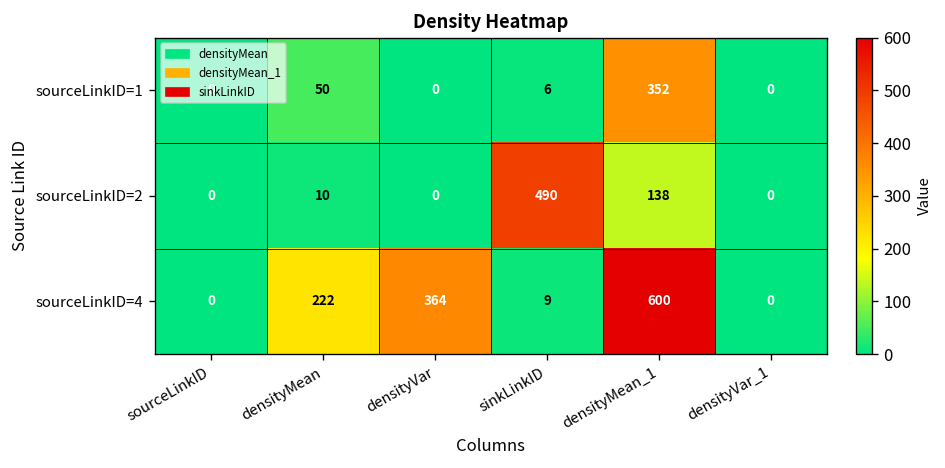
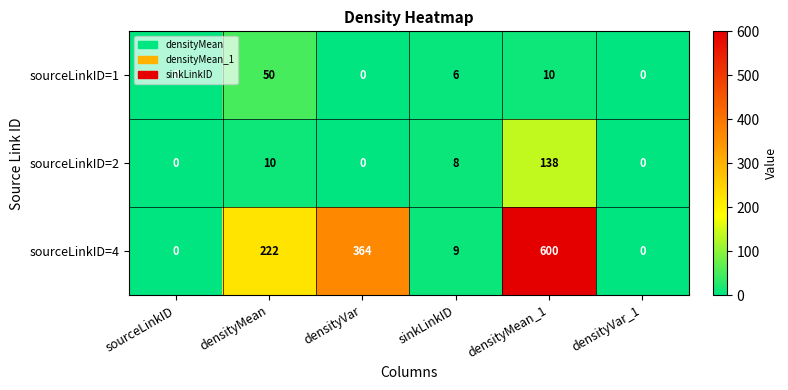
sourceLinkID=1, densityMean_1: 352 -> 10
sourceLinkID=2, sinkLinkID: 490 -> 8
